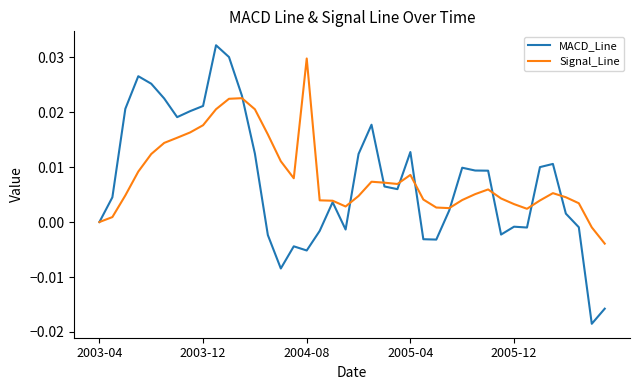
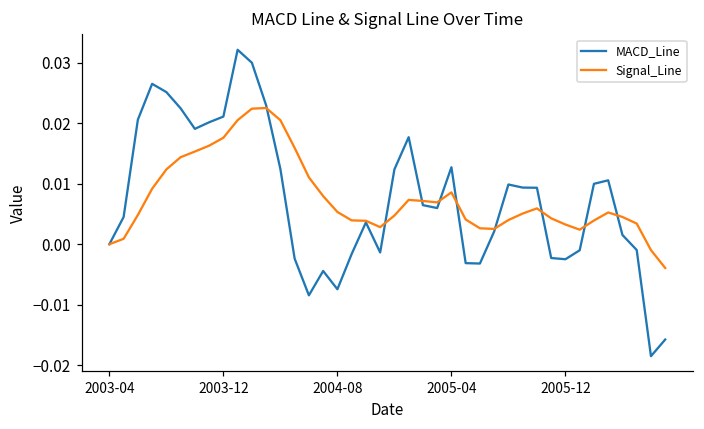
MACD_Line, 2004-08: -0.005 -> -0.007
Signal_Line, 2004-08: 0.030 -> 0.005
MACD_Line, 2005-12: -0.001 -> -0.002
